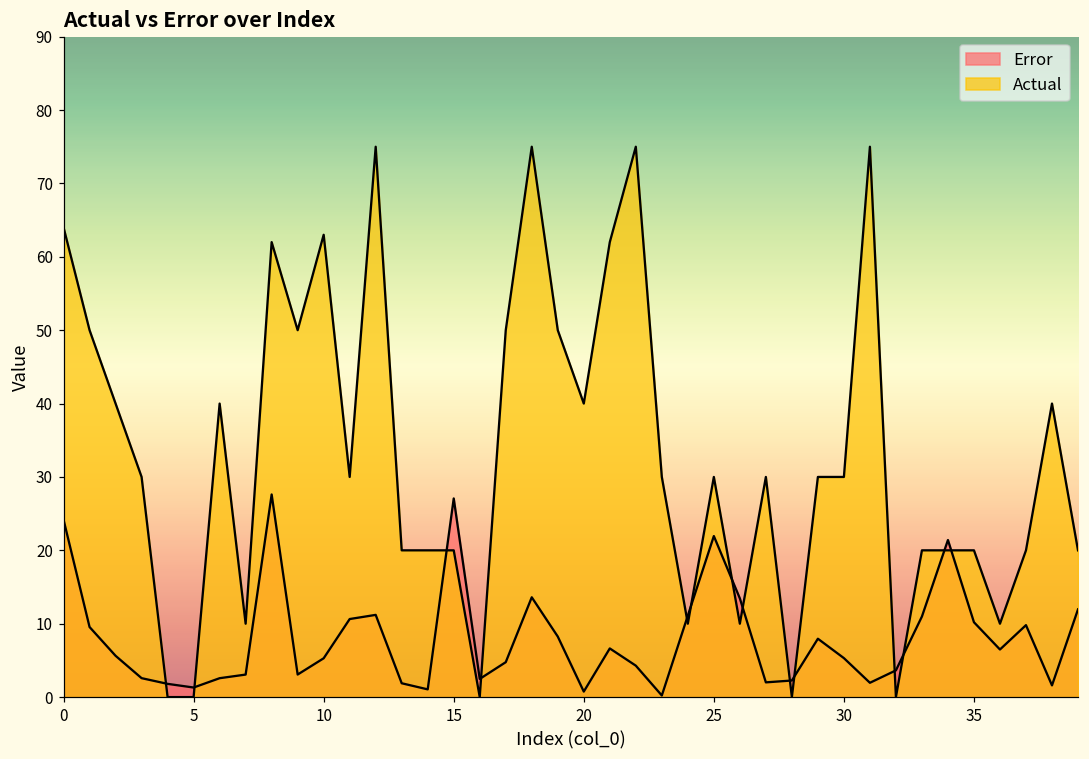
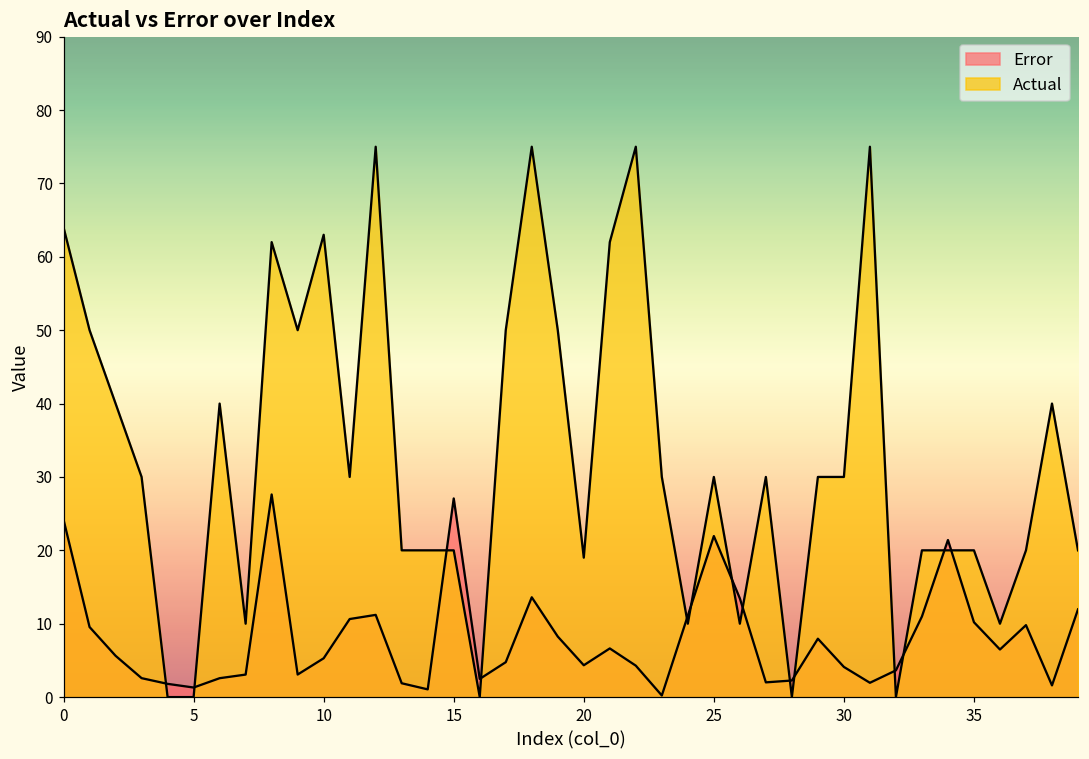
Error, 20: 1 -> 4
Actual, 20: 40 -> 19
Error, 30: 5 -> 4
